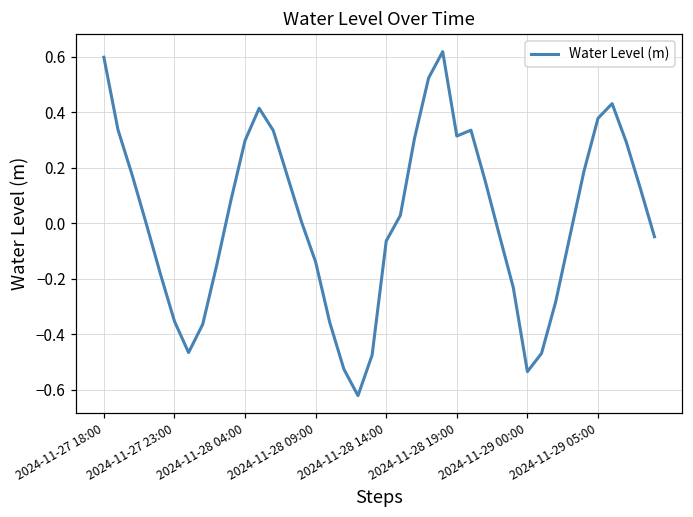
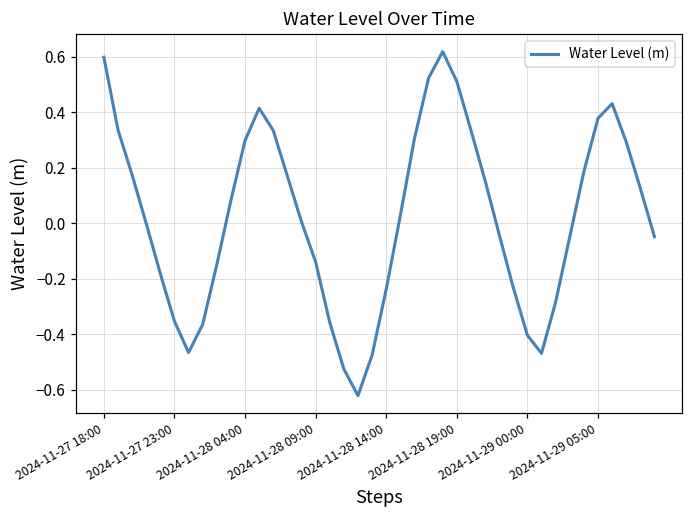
2024-11-28 14:00: -0.06 -> -0.24
2024-11-28 19:00: 0.31 -> 0.51
2024-11-29 00:00: -0.53 -> -0.40
